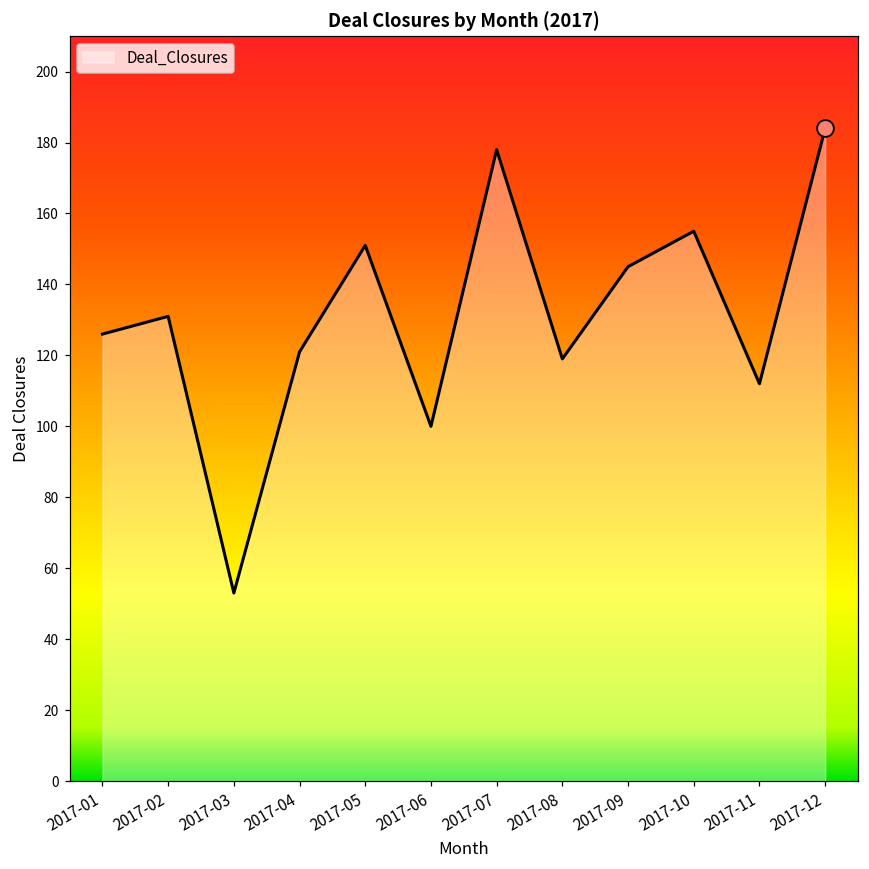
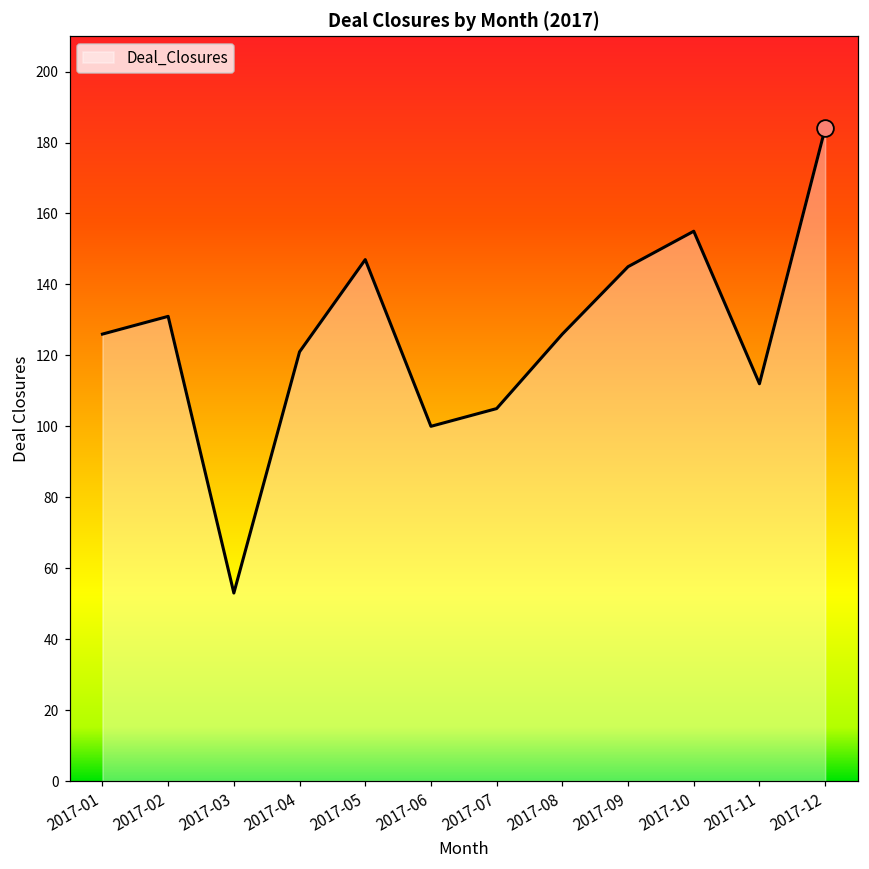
Deal_Closures, 2017-05: 151 -> 147
Deal_Closures, 2017-07: 178 -> 105
Deal_Closures, 2017-08: 119 -> 126
